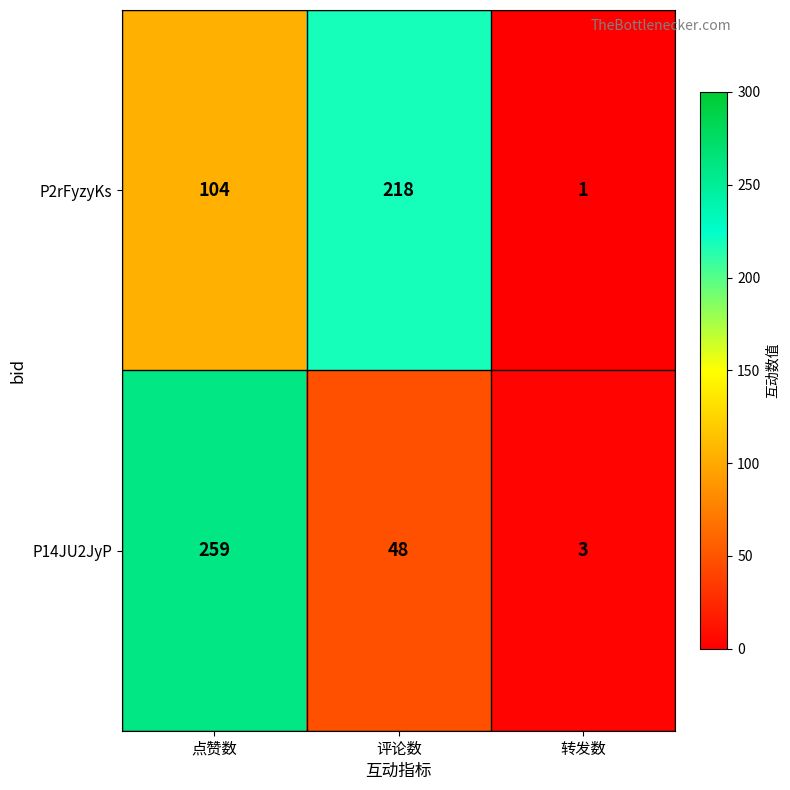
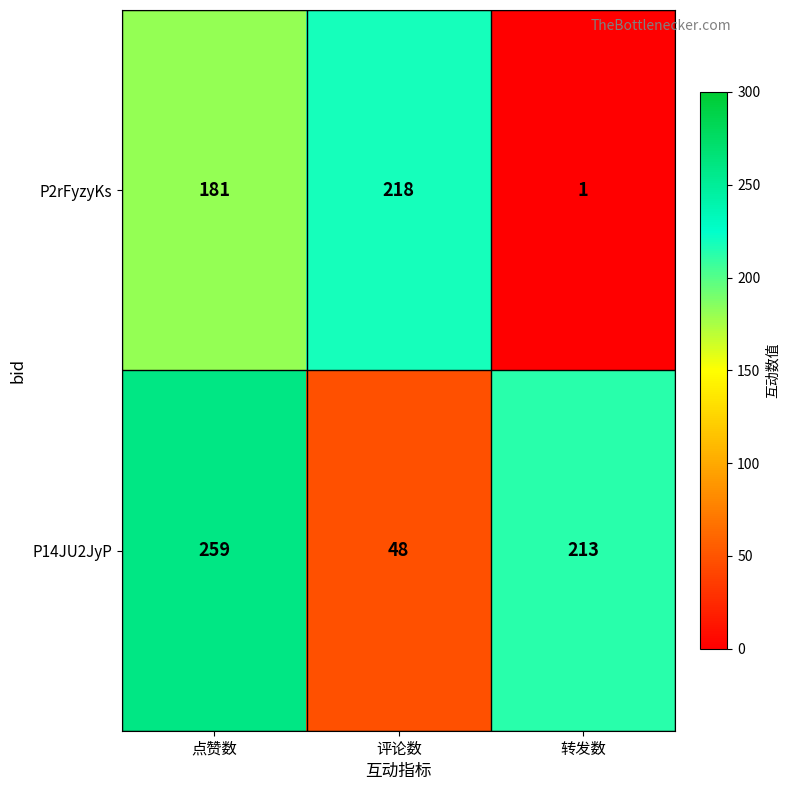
P2rFyzyKs, 点赞数: 104 -> 181
P14JU2JyP, 转发数: 3 -> 213
